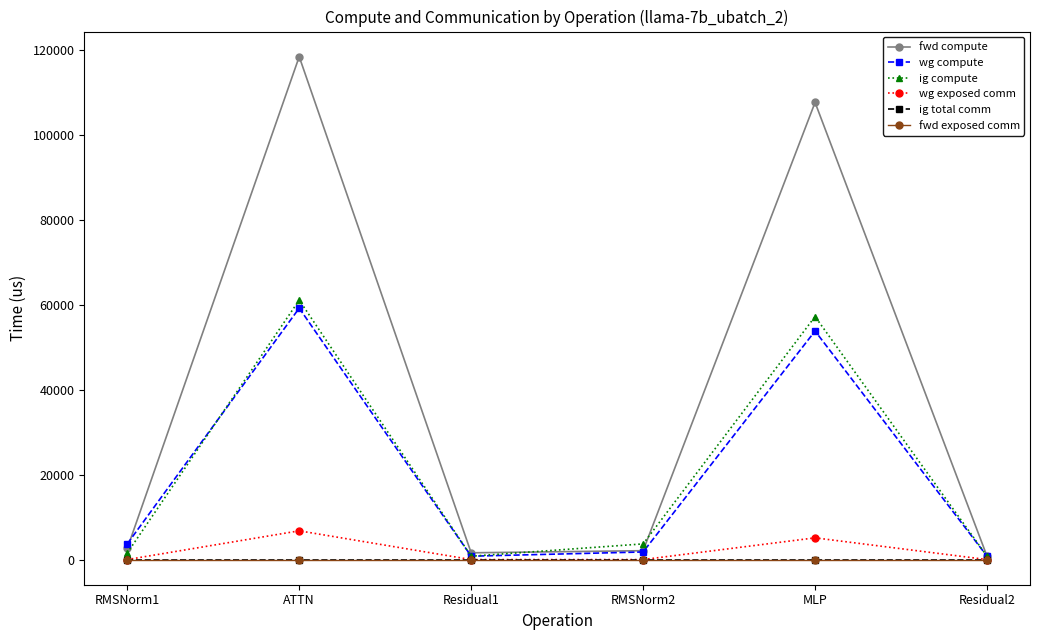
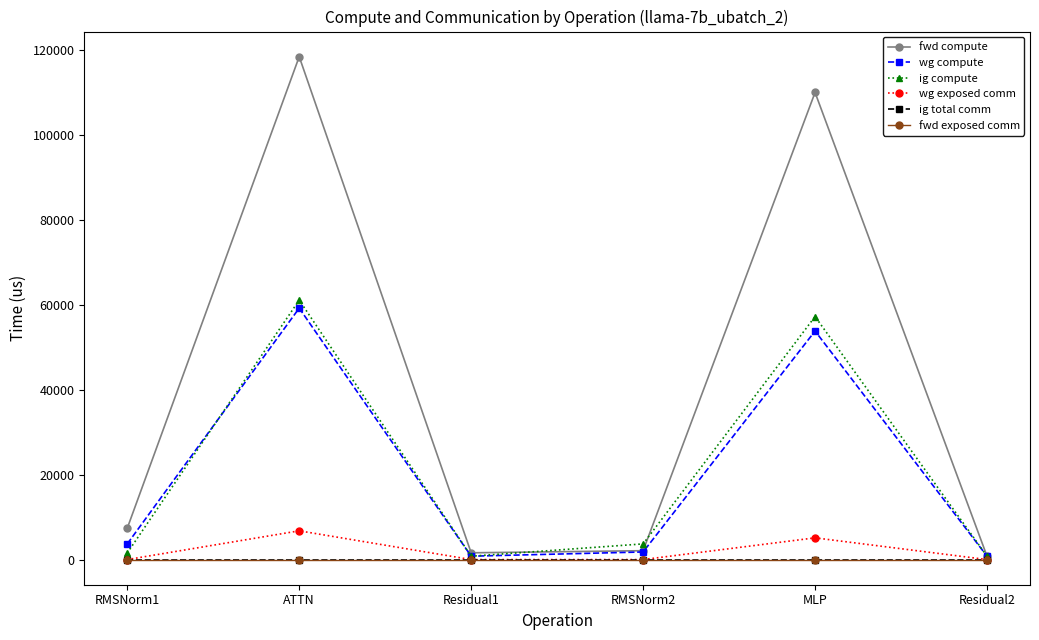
fwd compute, RMSNorm1: 3000 -> 7000
fwd compute, MLP: 108000 -> 110000
